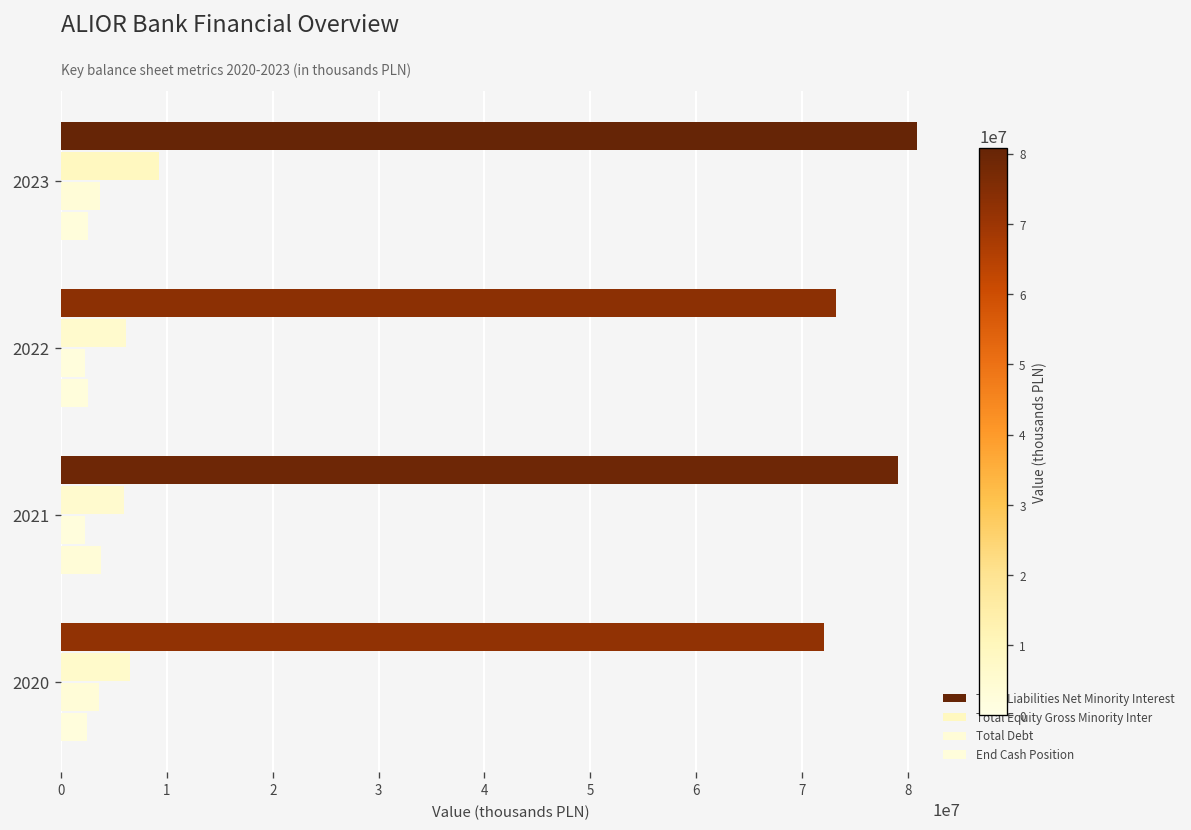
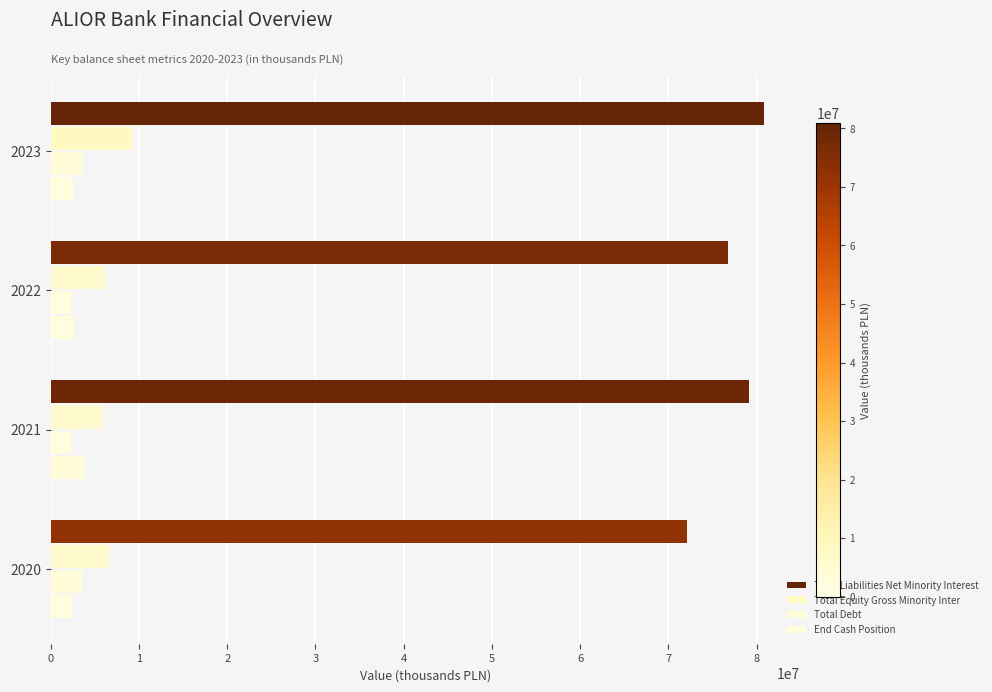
Total Liabilities Net Minority Interest, 2022: 73000000 -> 77000000
